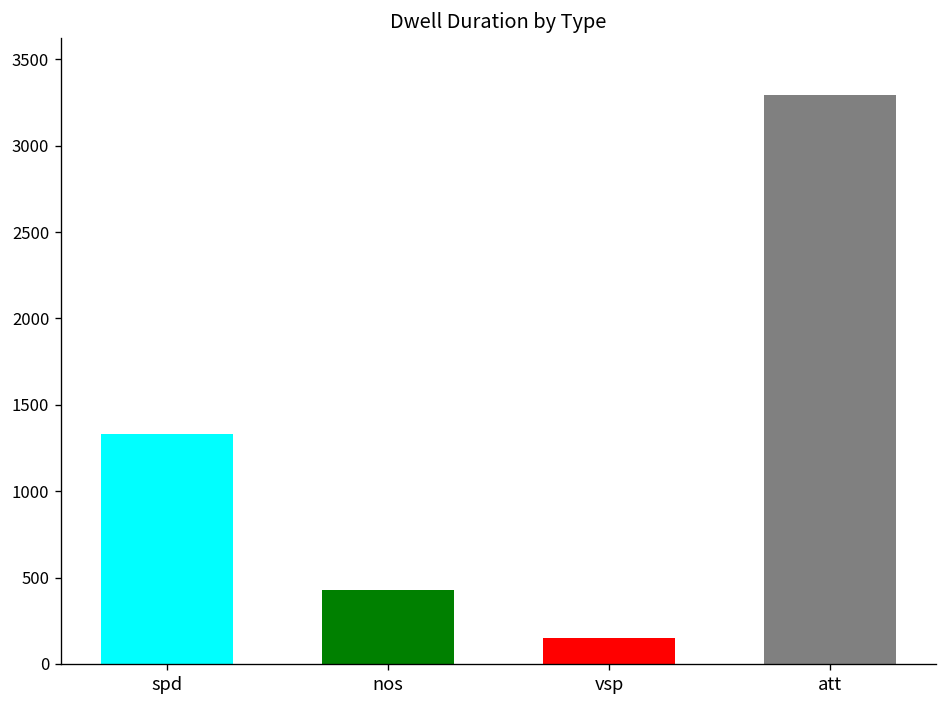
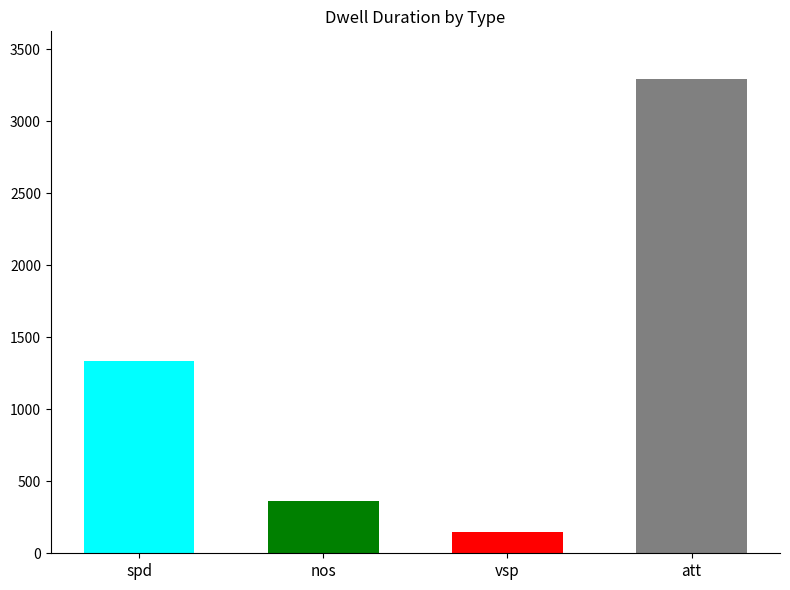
nos: 430 -> 360
